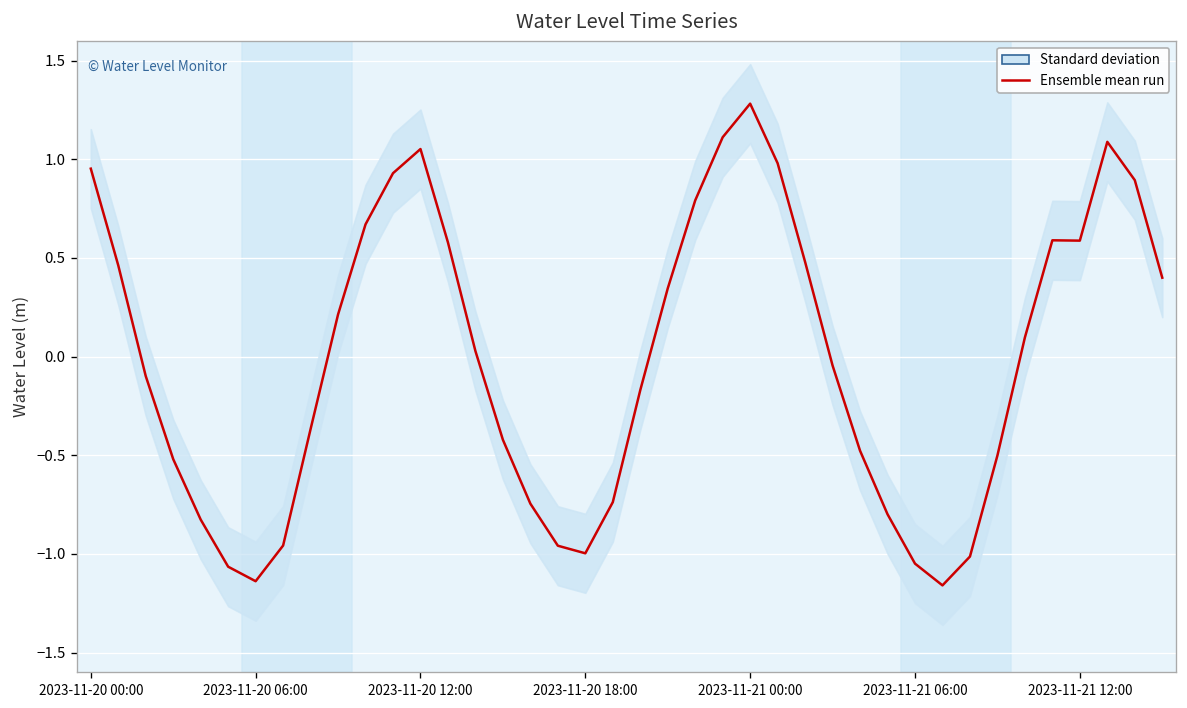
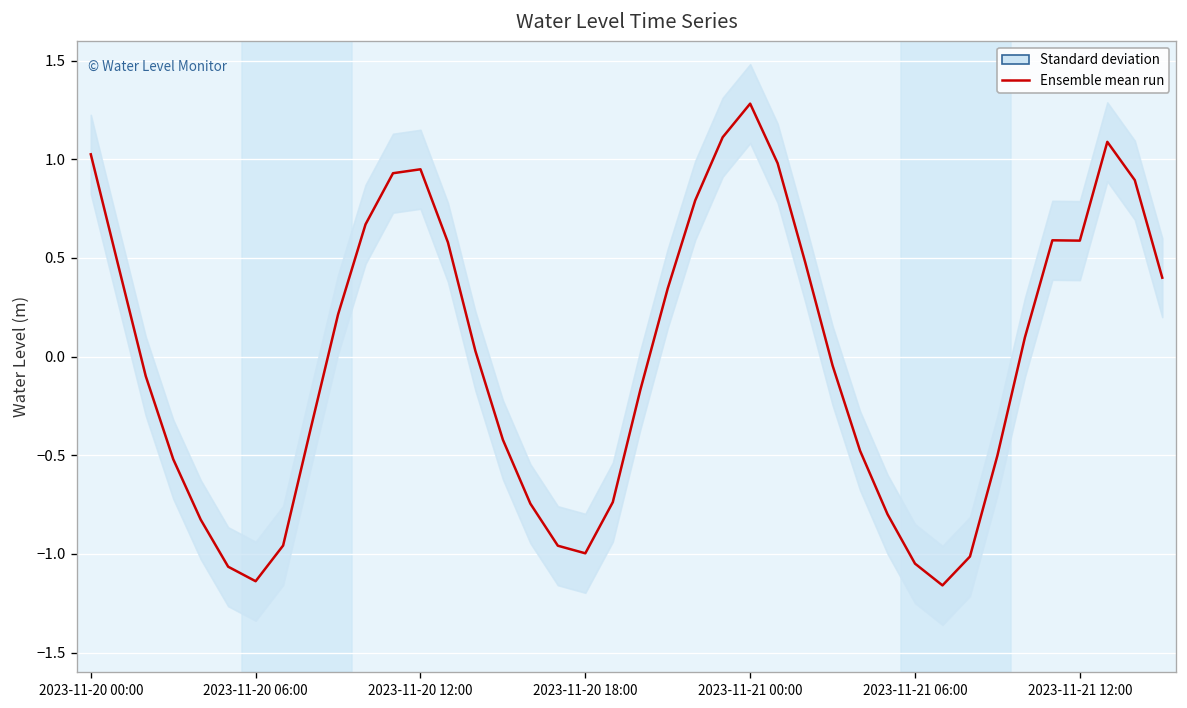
Ensemble mean run, 2023-11-20 00:00: 0.95 -> 1.03
Ensemble mean run, 2023-11-20 12:00: 1.05 -> 0.95
